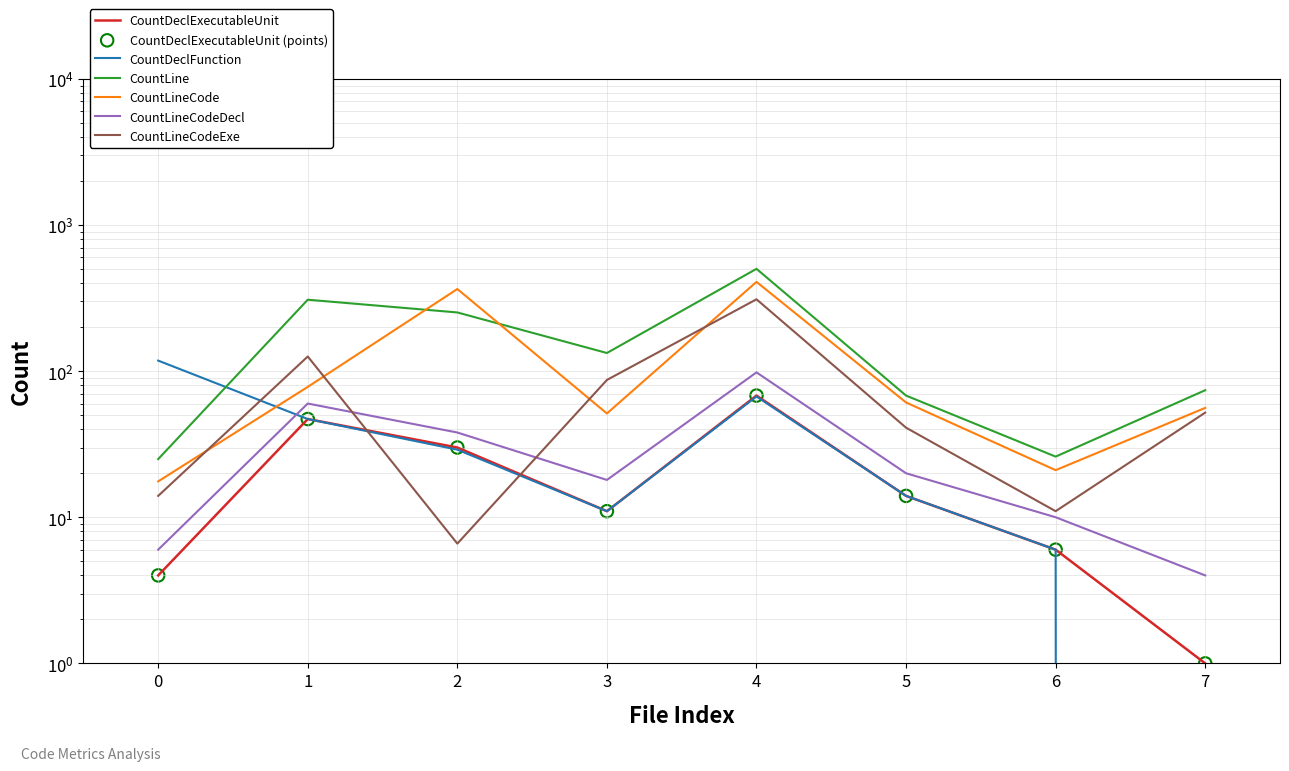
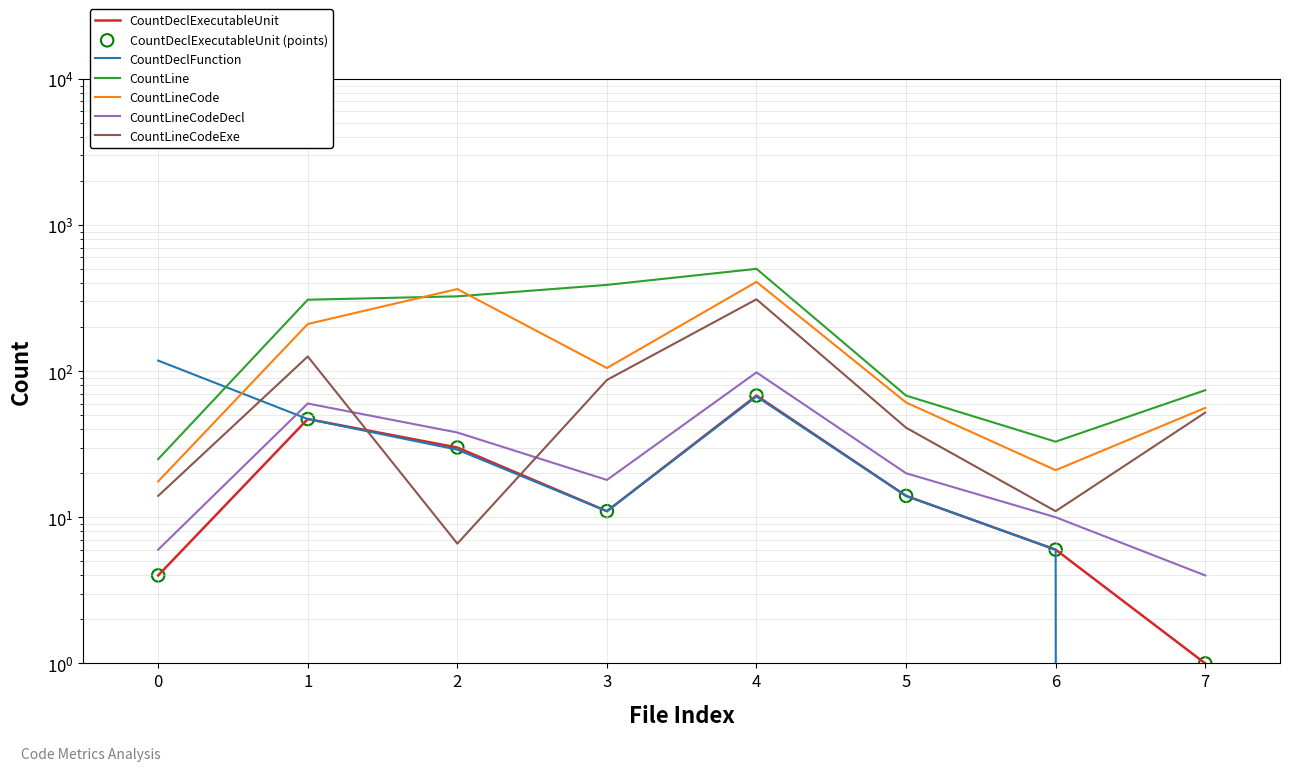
CountLineCode, 1: 80 -> 210
CountLine, 2: 250 -> 320
CountLine, 3: 130 -> 390
CountLineCode, 3: 51 -> 110
CountLine, 6: 26 -> 33
